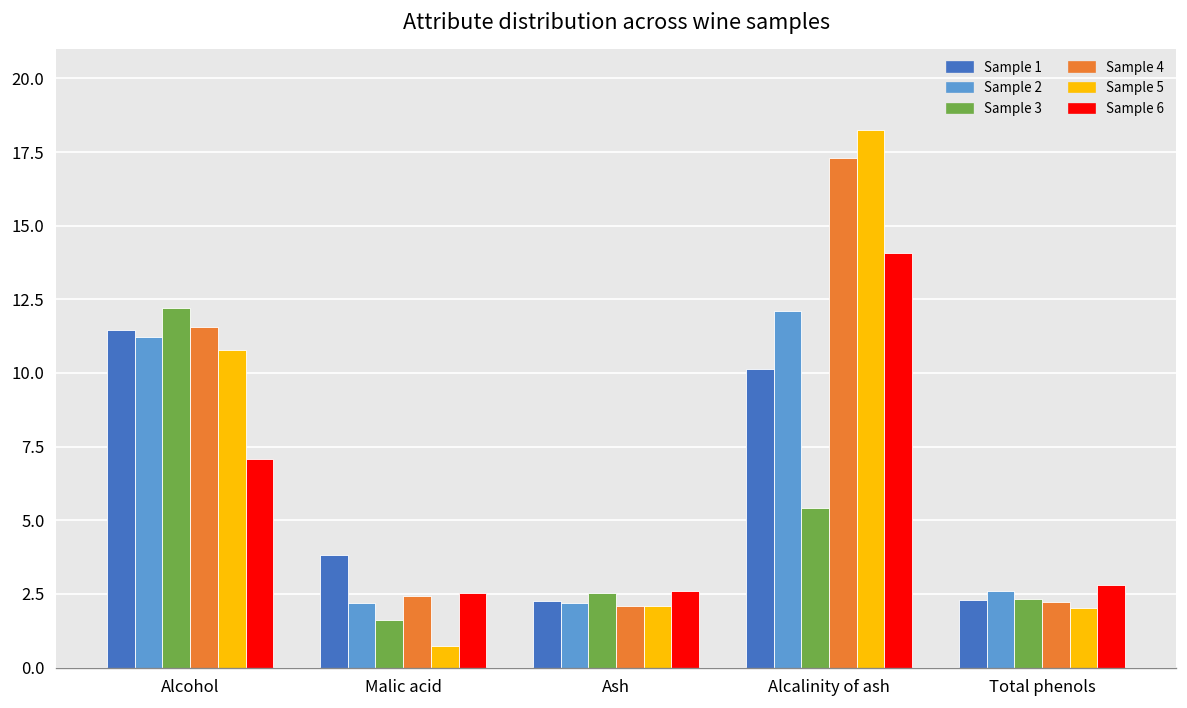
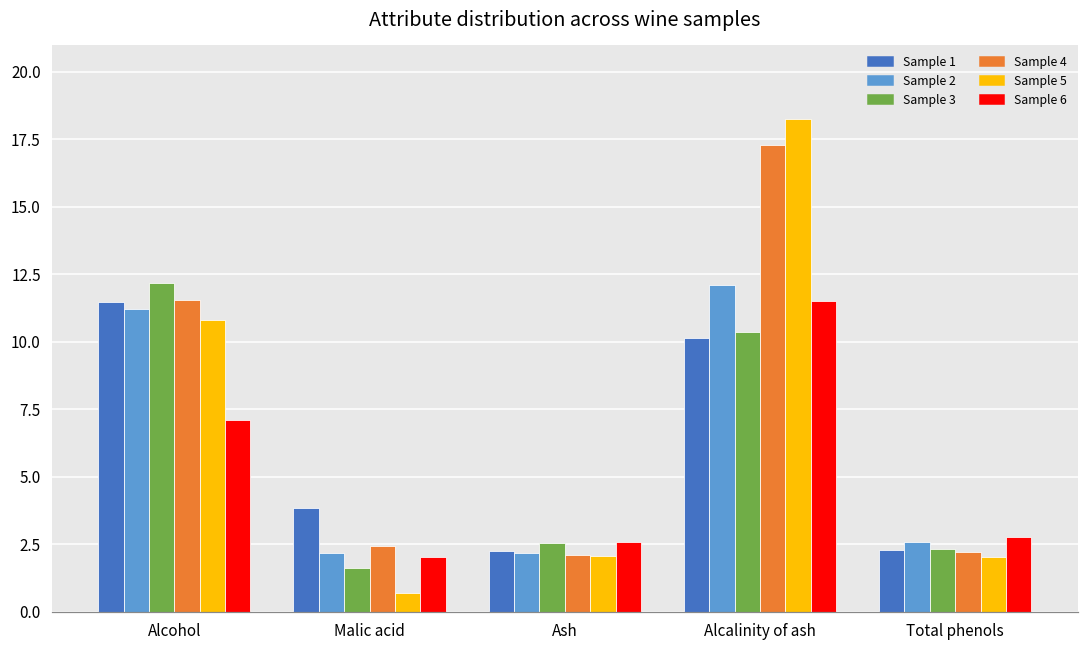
Sample 6, Malic acid: 2.5 -> 2.0
Sample 3, Alcalinity of ash: 5.4 -> 10.4
Sample 6, Alcalinity of ash: 14.1 -> 11.5
